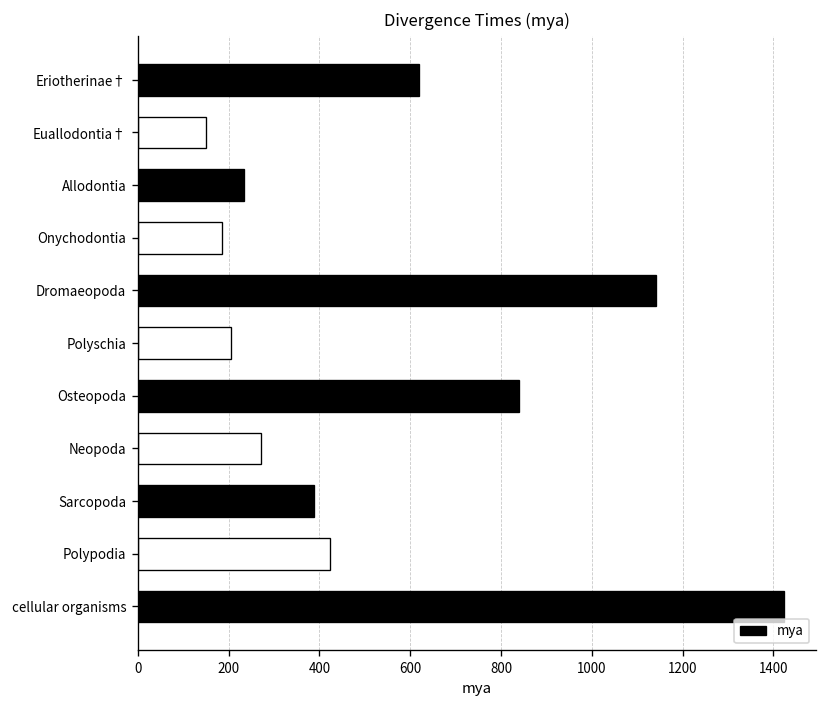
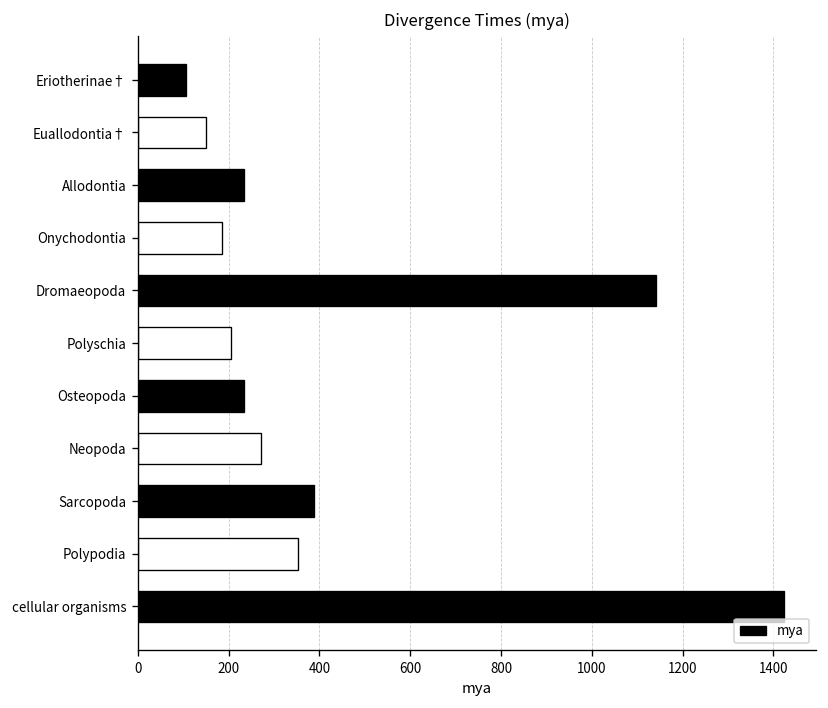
Eriotherinae†: 620 -> 110
Osteopoda: 840 -> 230
Polypodia: 420 -> 350
